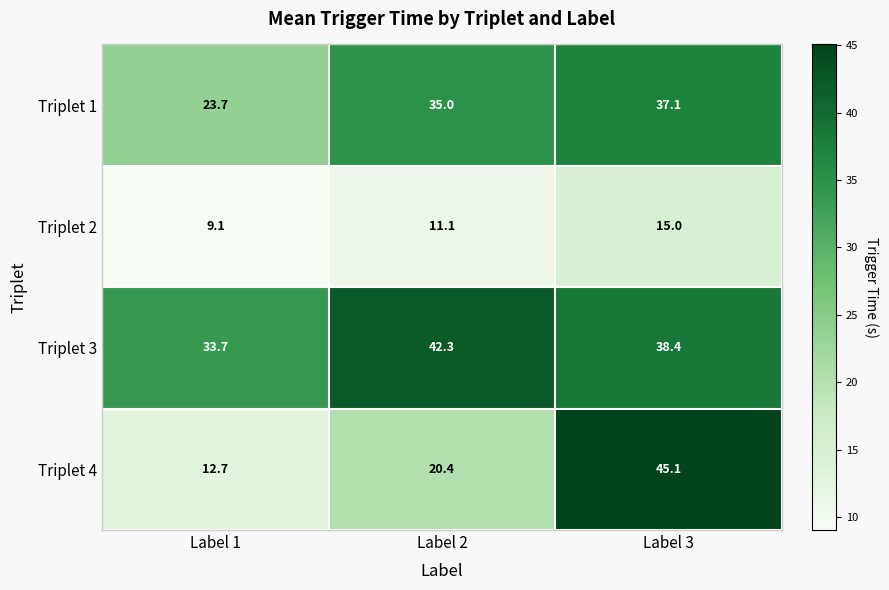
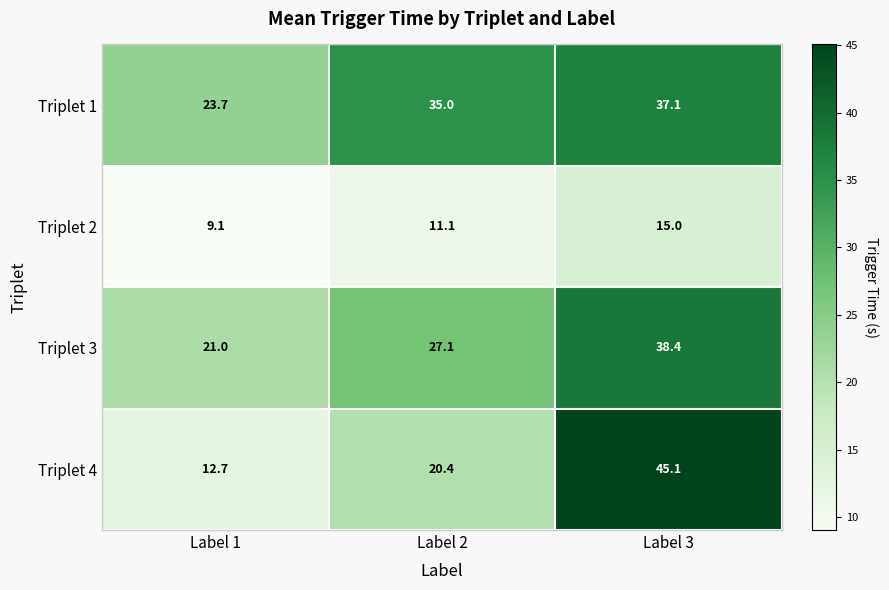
Triplet 3, Label 1: 33.7 -> 21.0
Triplet 3, Label 2: 42.3 -> 27.1
